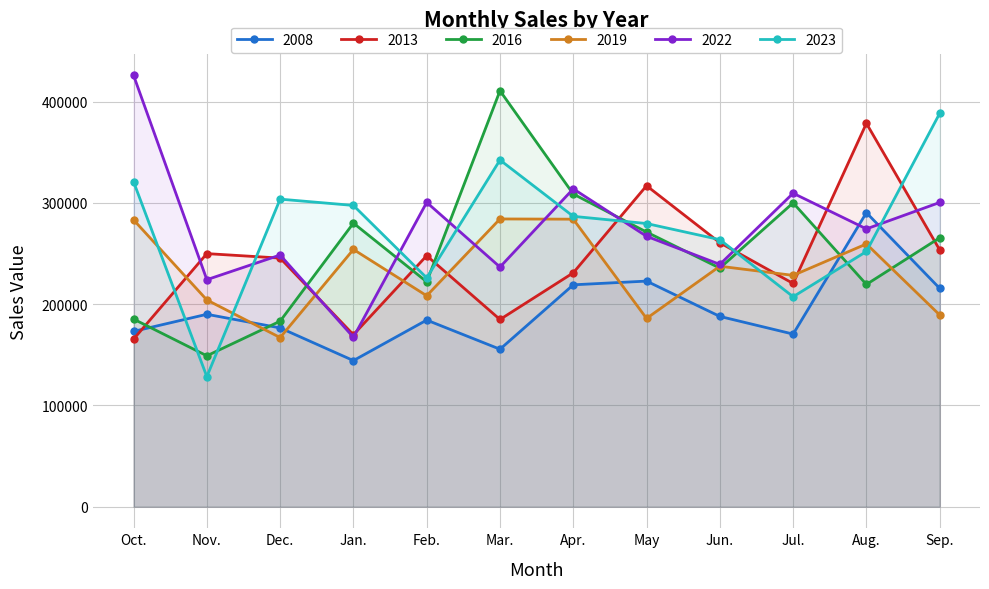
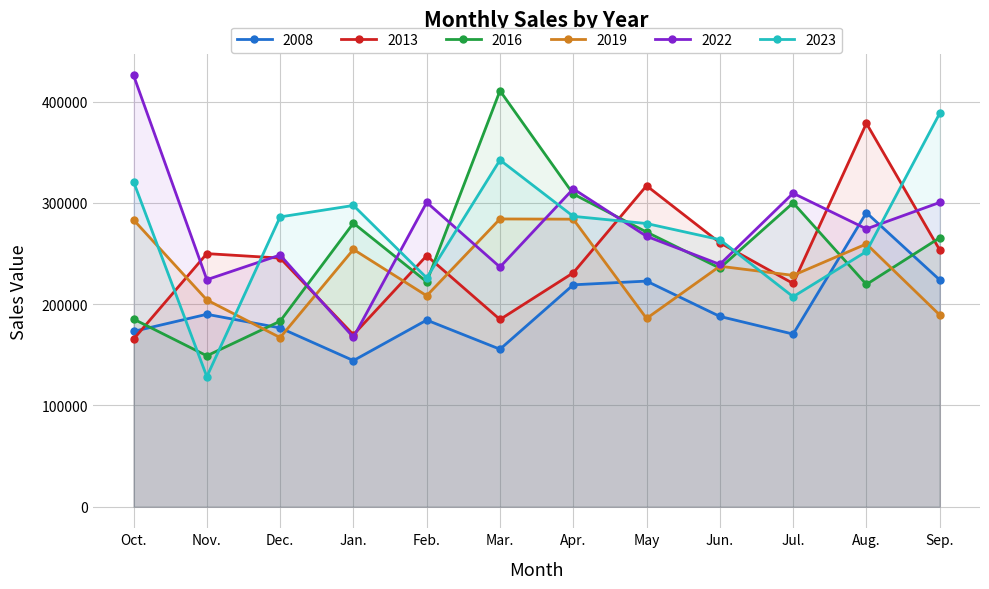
2023, Dec.: 304000 -> 286000
2008, Sep.: 216000 -> 224000
